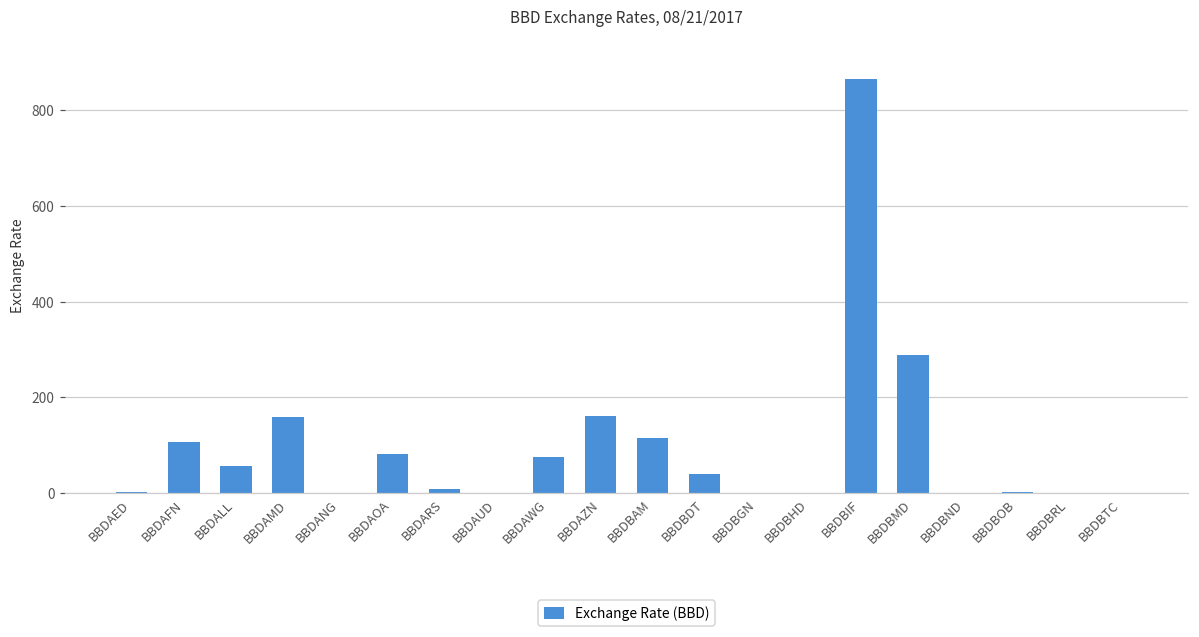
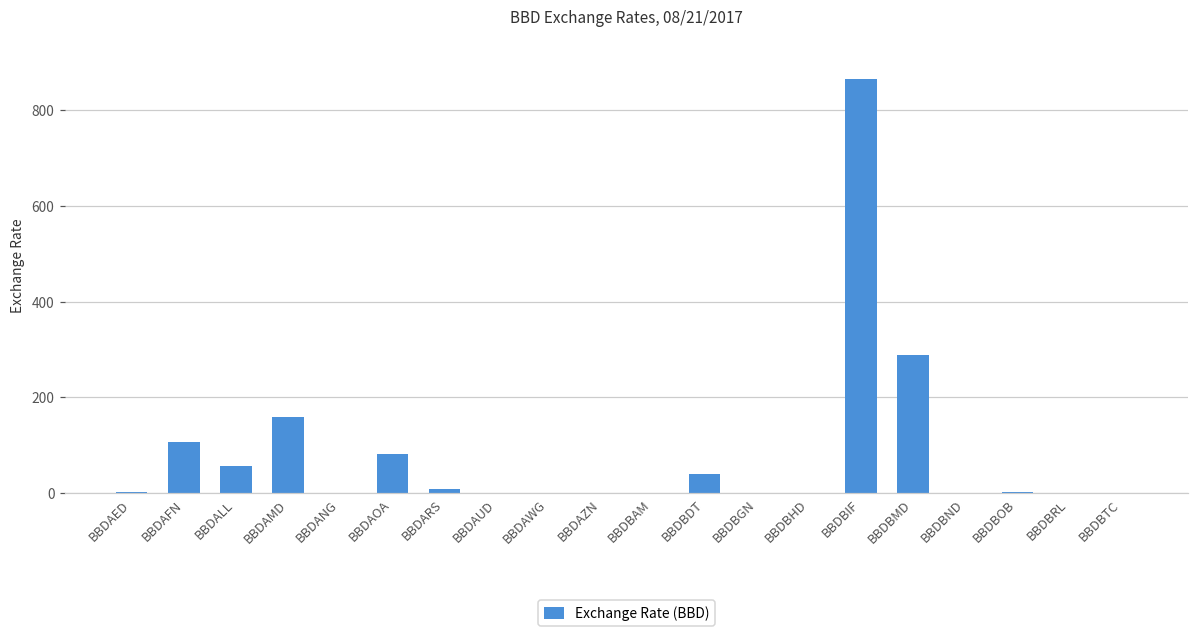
BBDAWG: 80 -> 0
BBDAZN: 160 -> 0
BBDBAM: 120 -> 0
